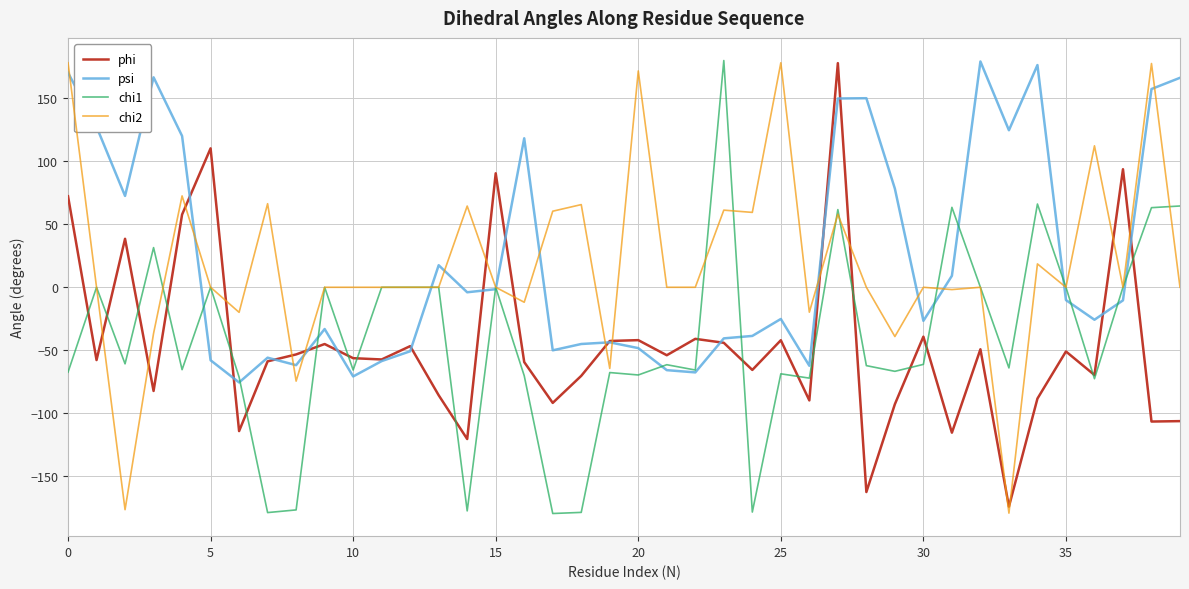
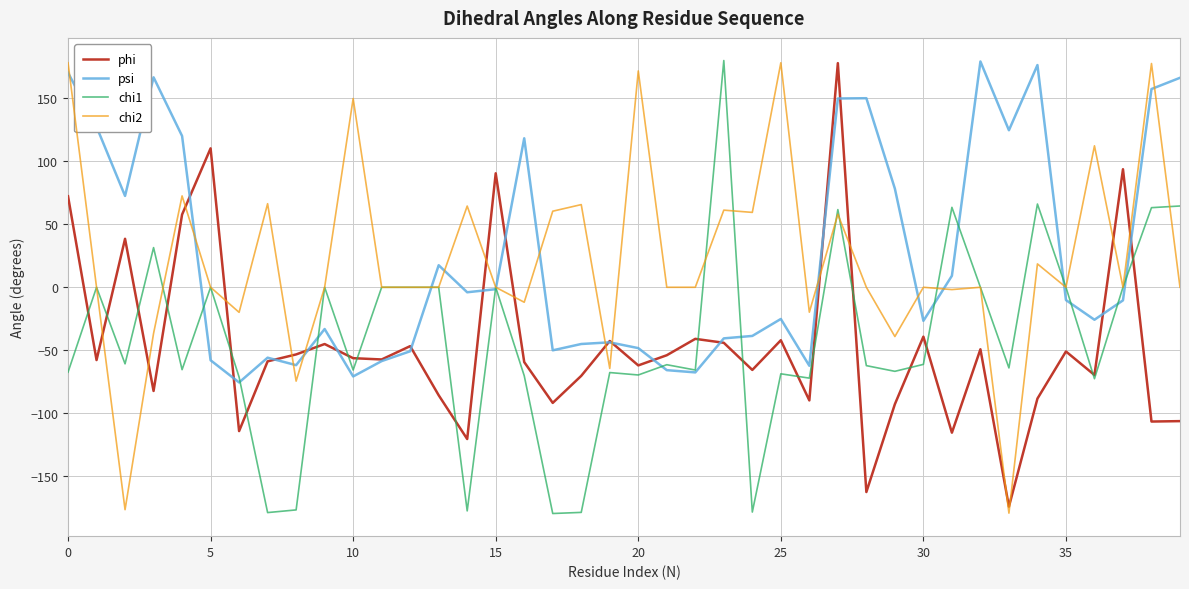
chi2, 10: 0 -> 150
phi, 20: -42 -> -62
